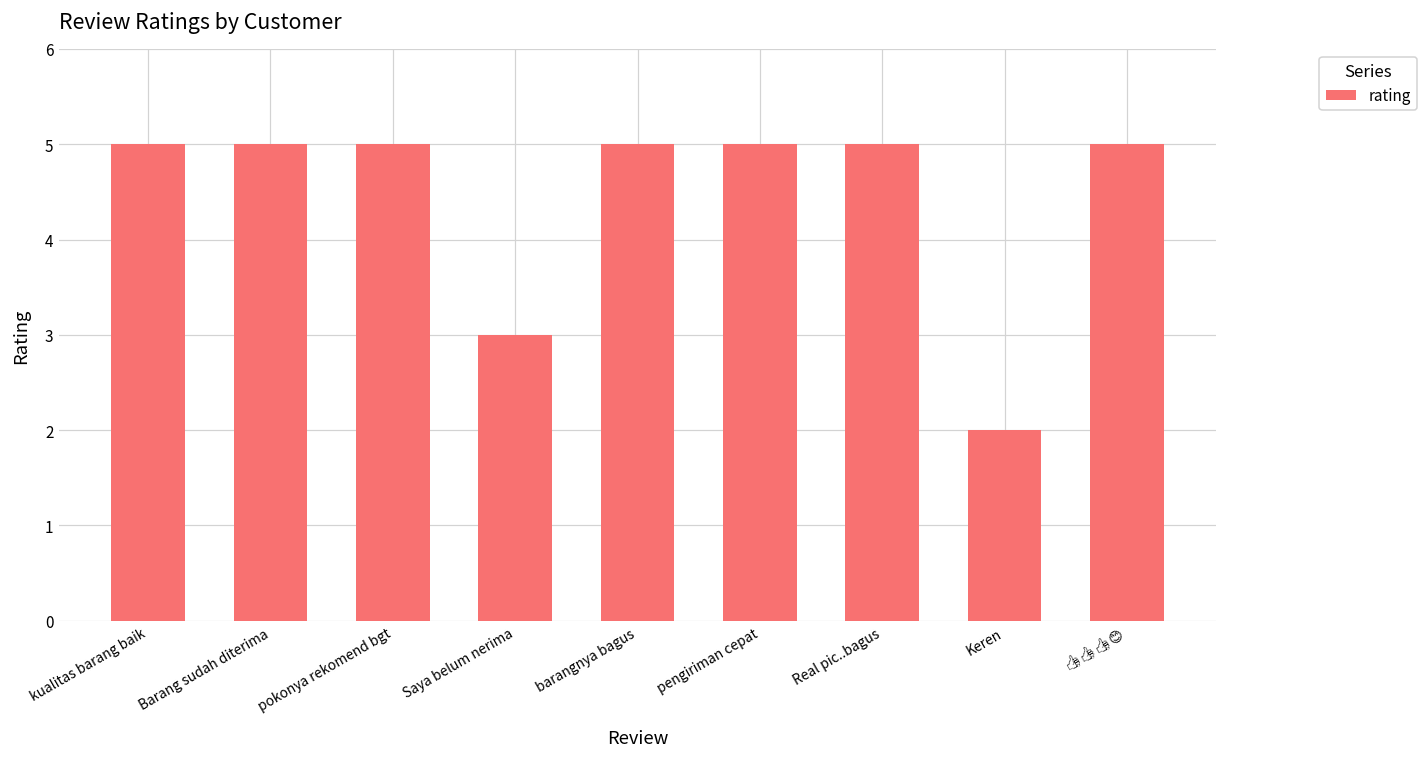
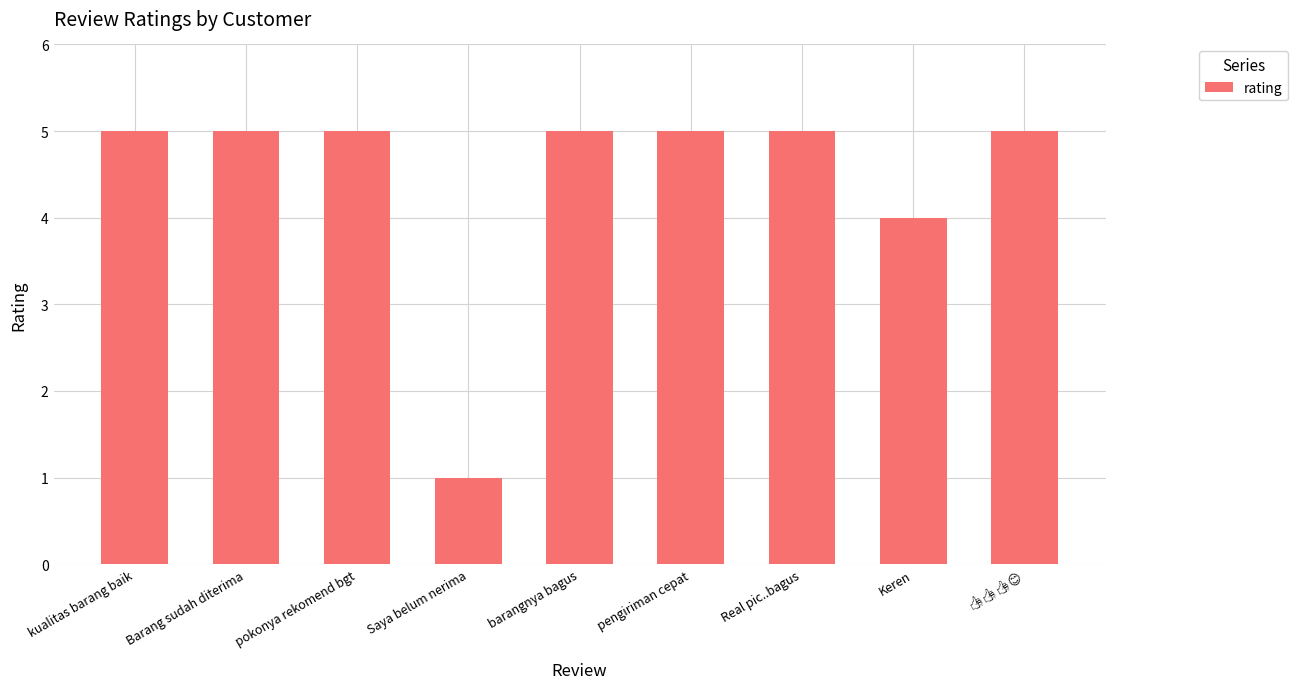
Saya belum nerima: 3 -> 1
Keren: 2 -> 4
